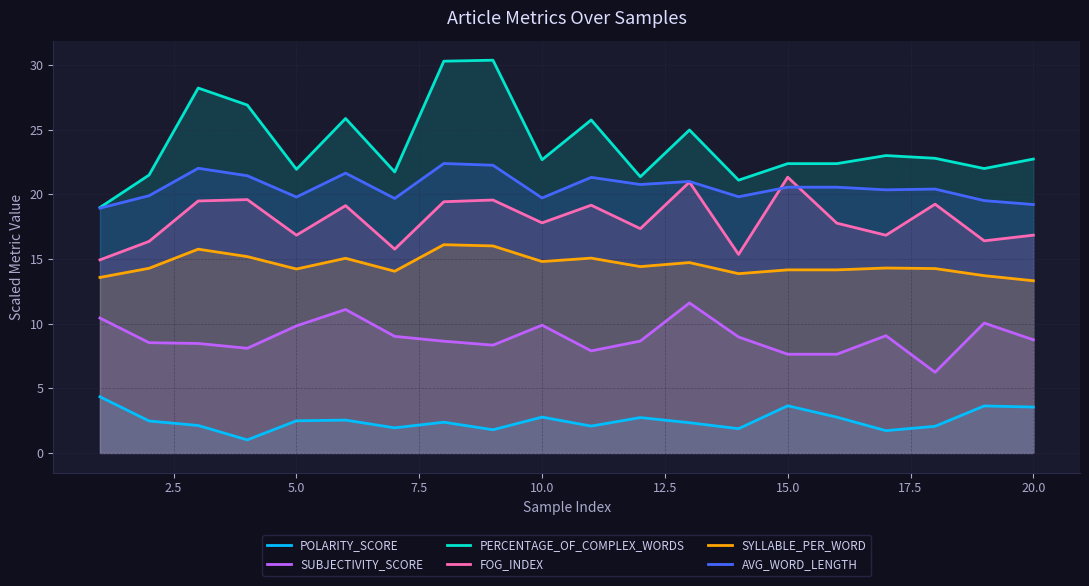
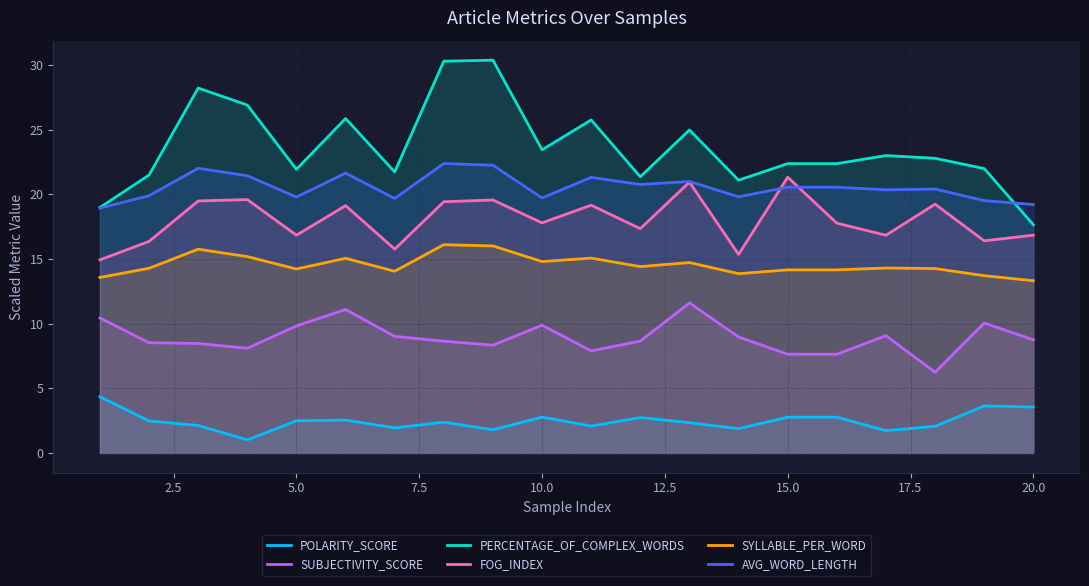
PERCENTAGE_OF_COMPLEX_WORDS, 10.0: 22.7 -> 23.4
POLARITY_SCORE, 15.0: 3.6 -> 2.8
PERCENTAGE_OF_COMPLEX_WORDS, 20.0: 22.7 -> 17.6
